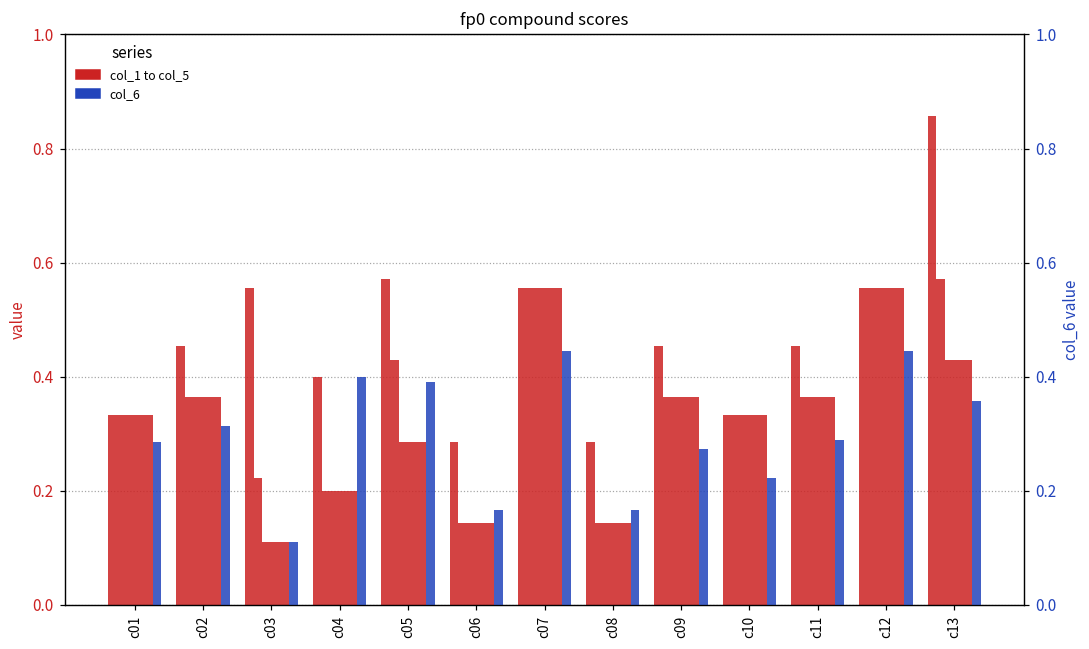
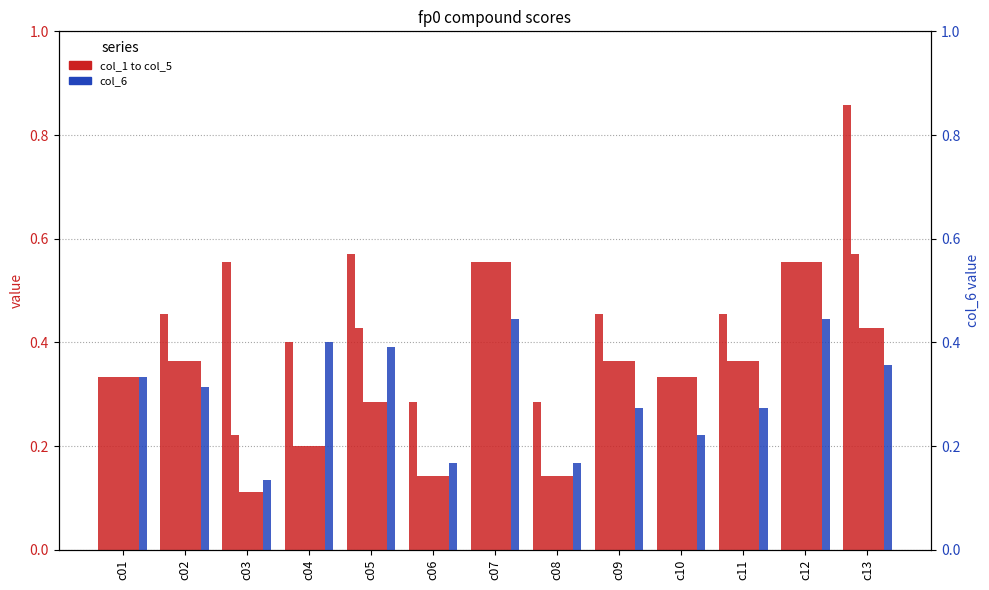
col_6, c01: 0.29 -> 0.33
col_6, c03: 0.11 -> 0.13
col_6, c11: 0.29 -> 0.27
